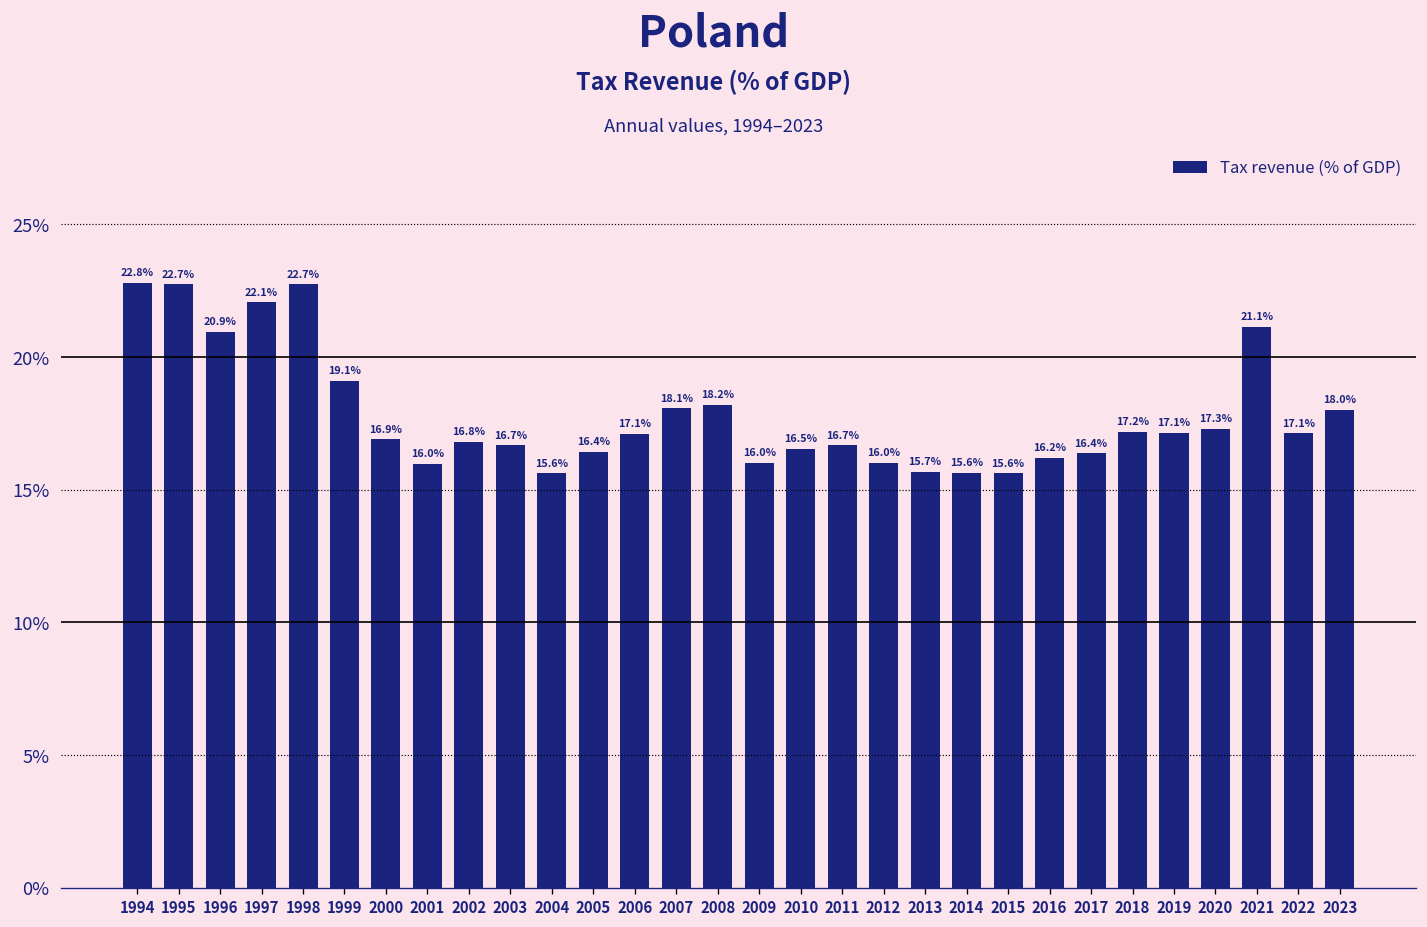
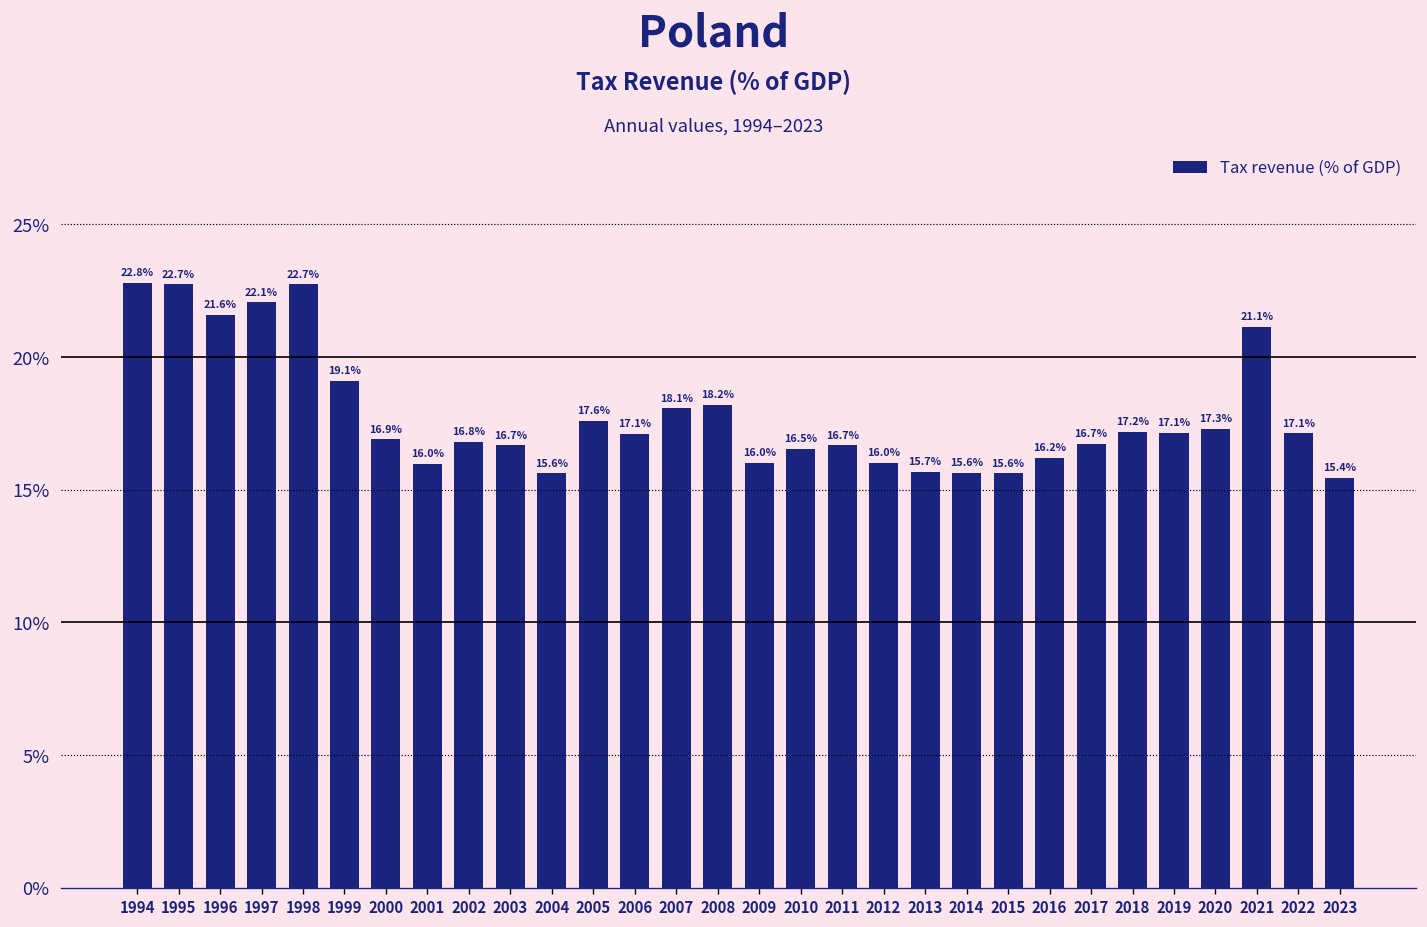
1996: 20.9% -> 21.6%
2005: 16.4% -> 17.6%
2017: 16.4% -> 16.7%
2023: 18.0% -> 15.4%
